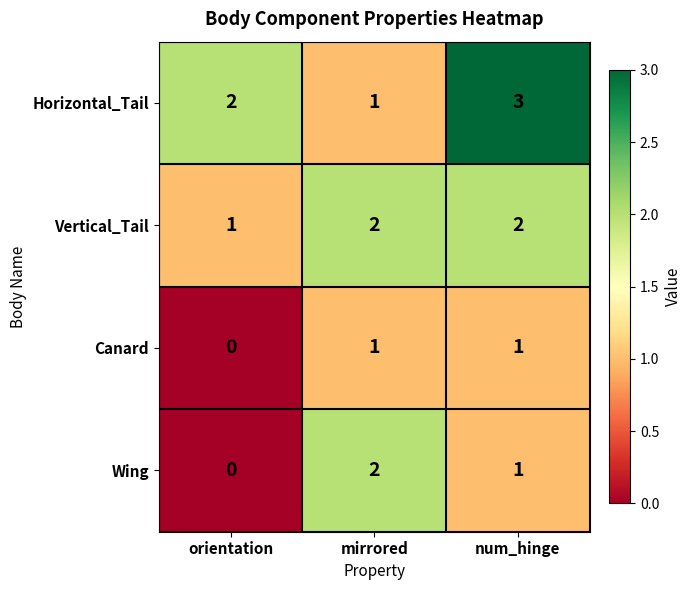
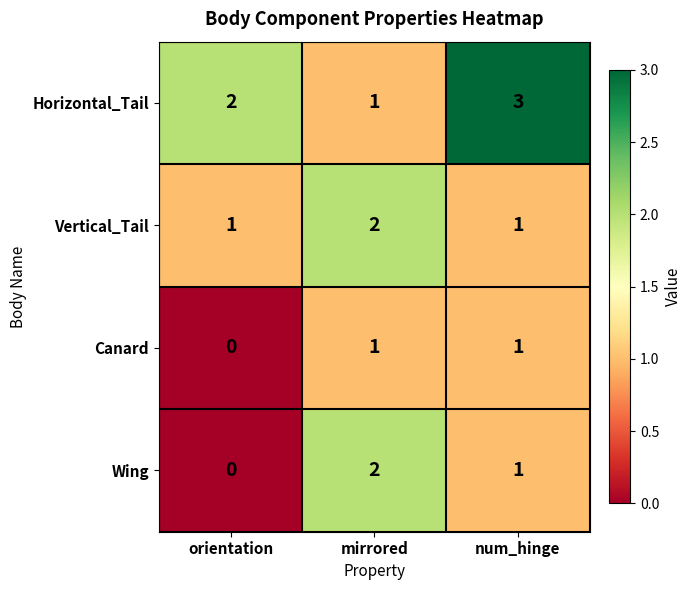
Vertical_Tail, num_hinge: 2 -> 1
